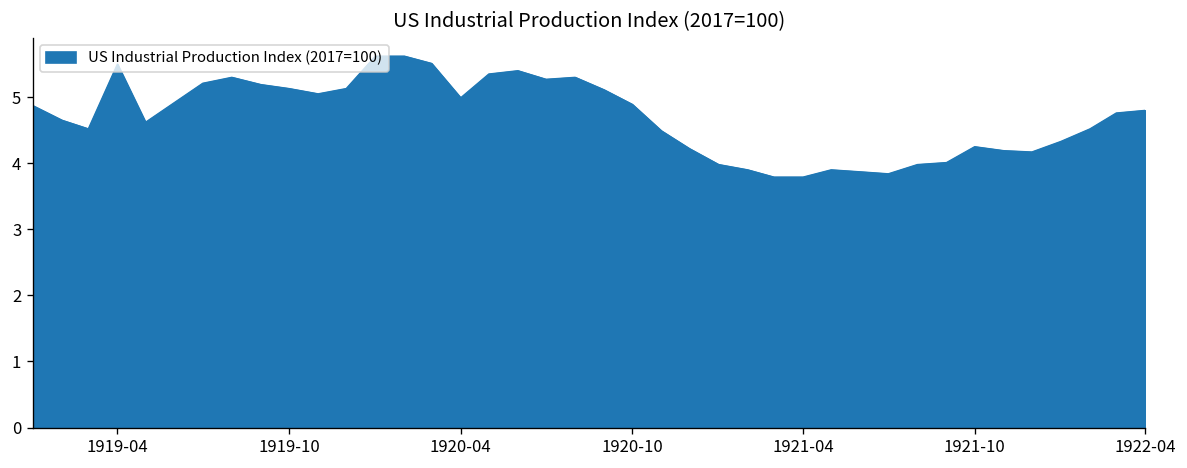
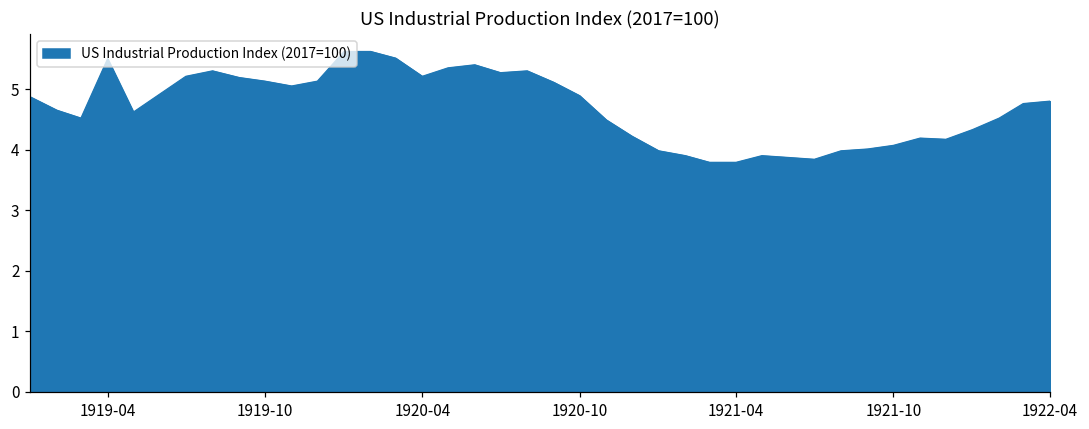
1920-04: 5.0 -> 5.2
1921-10: 4.3 -> 4.1
